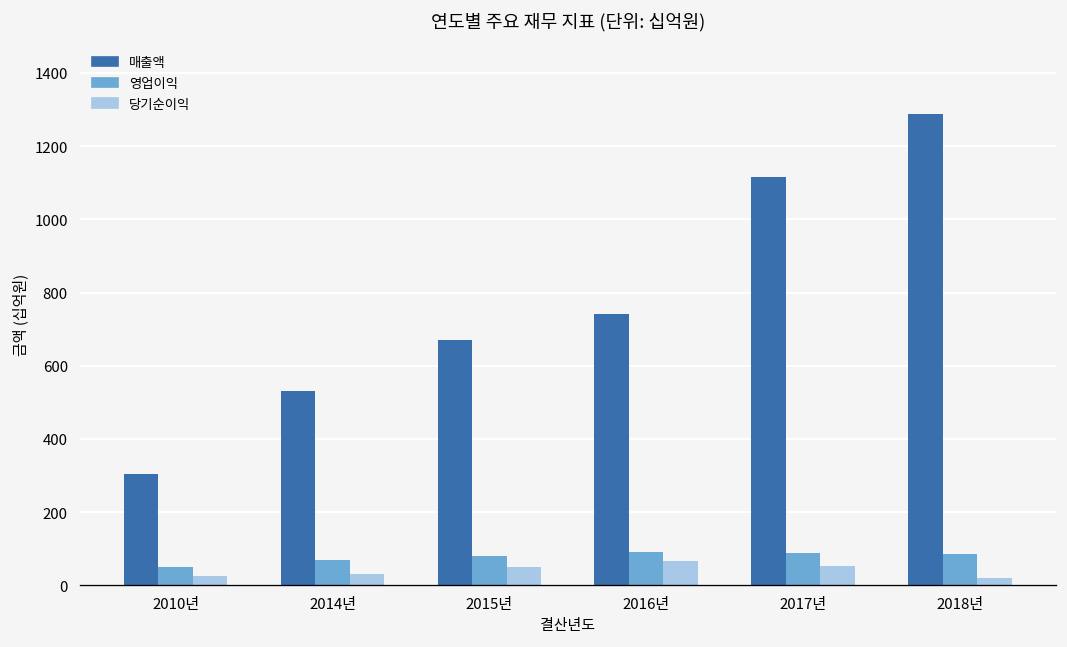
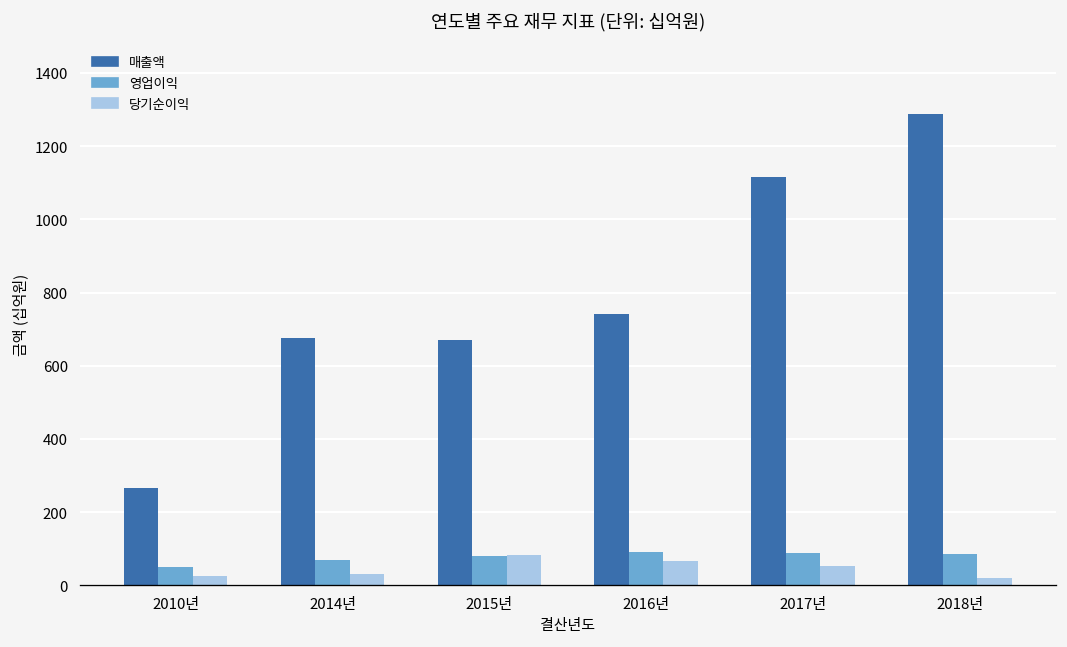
매출액, 2010년: 300 -> 270
매출액, 2014년: 530 -> 670
당기순이익, 2015년: 50 -> 80
